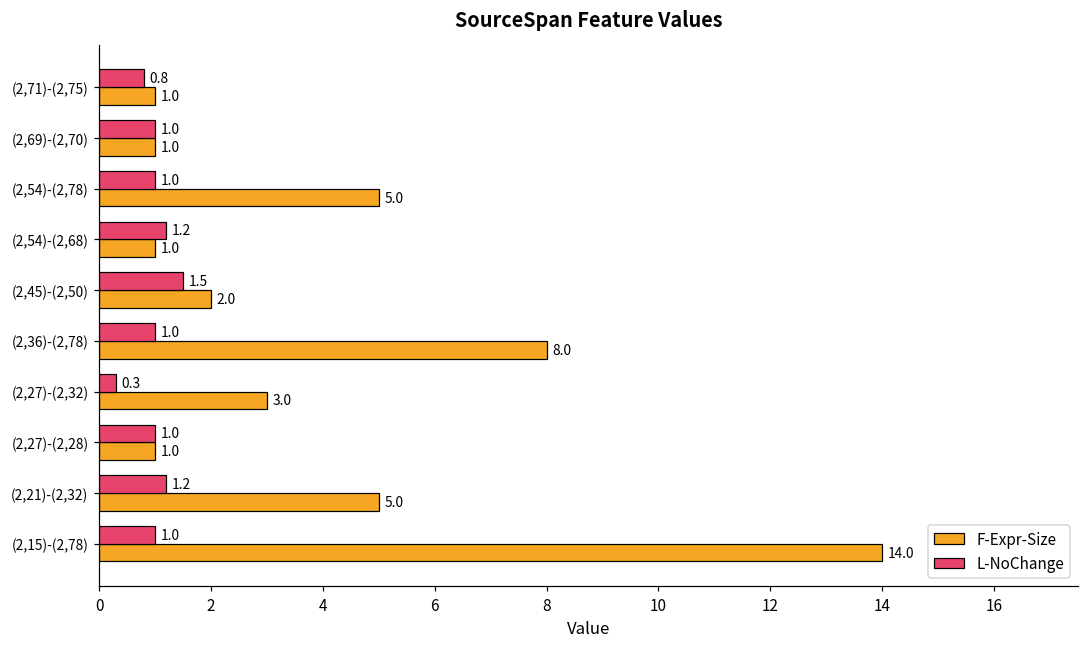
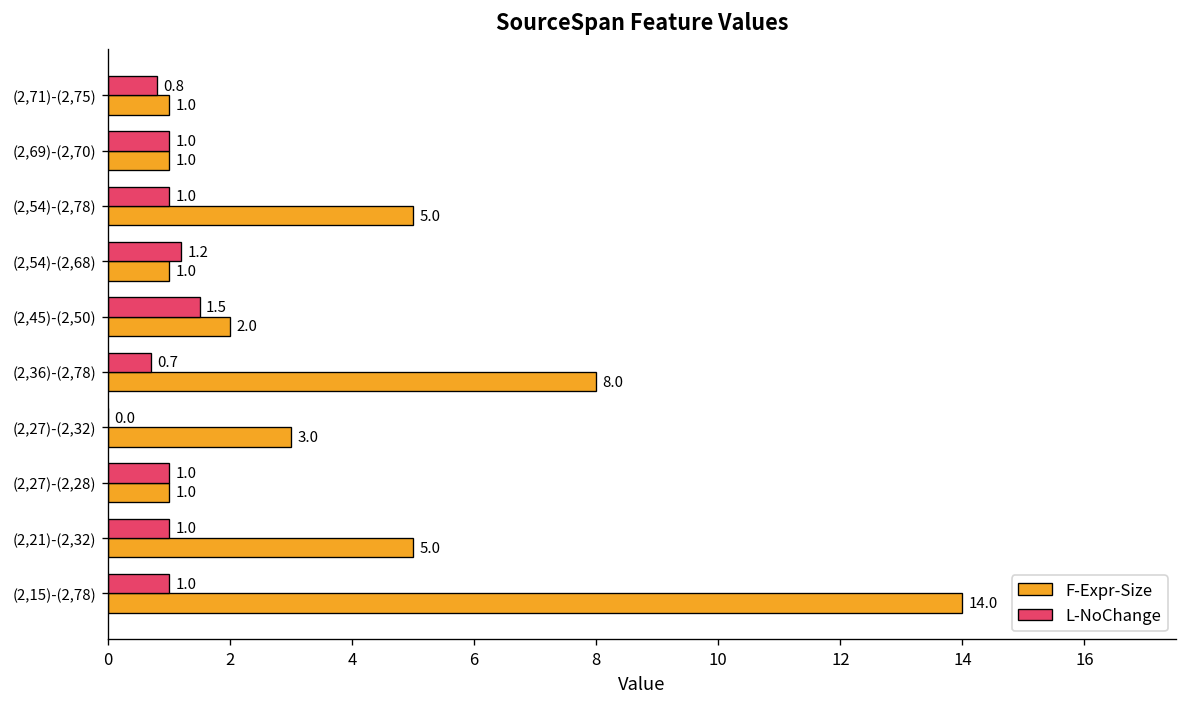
L-NoChange, (2,36)-(2,78): 1.0 -> 0.7
L-NoChange, (2,27)-(2,32): 0.3 -> 0.0
L-NoChange, (2,21)-(2,32): 1.2 -> 1.0
